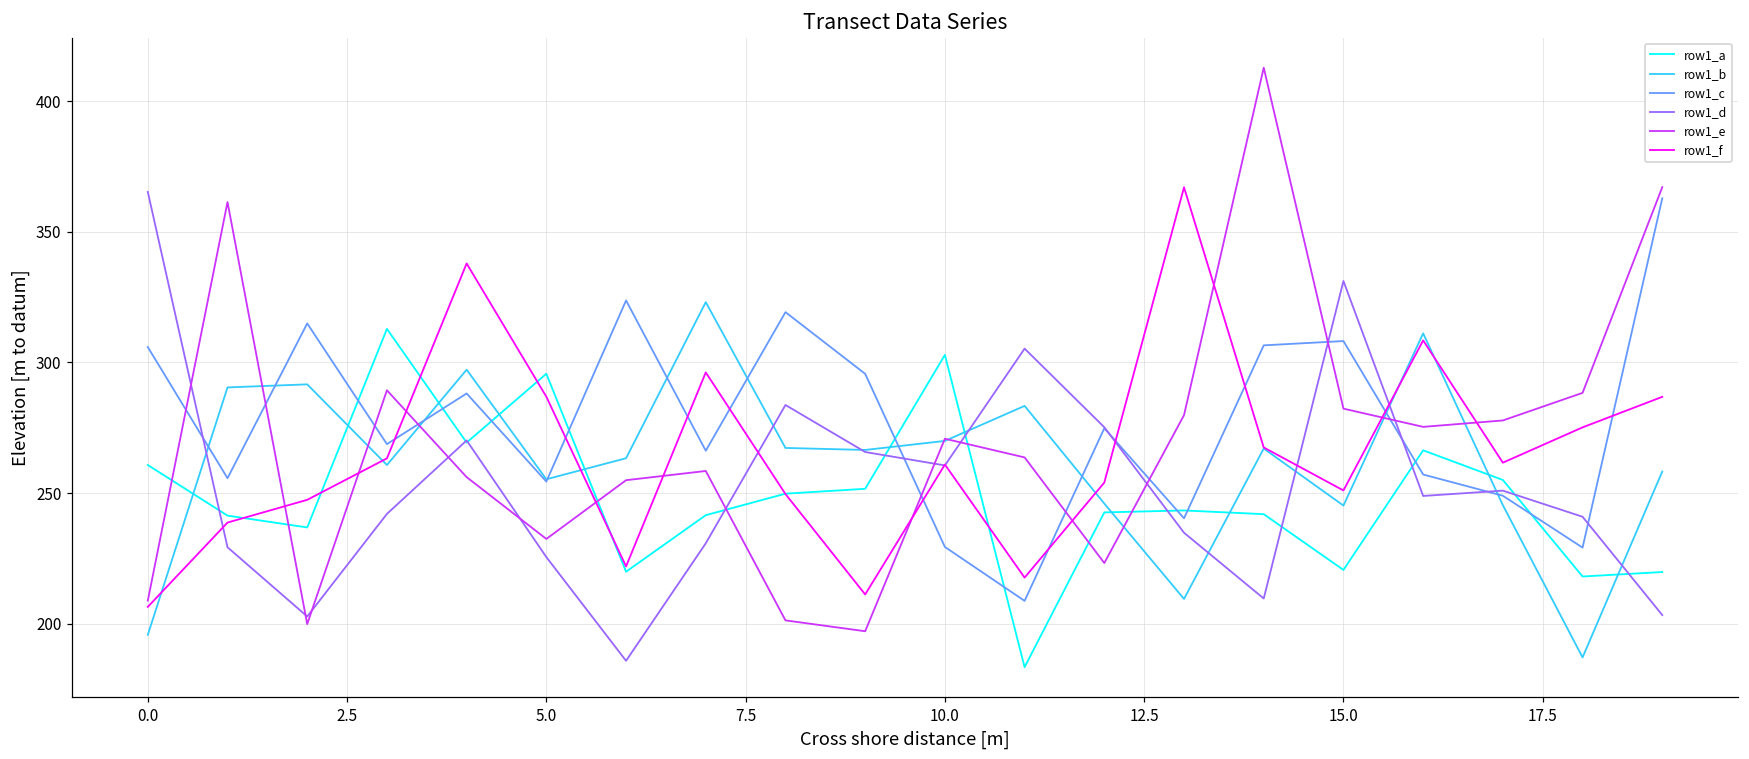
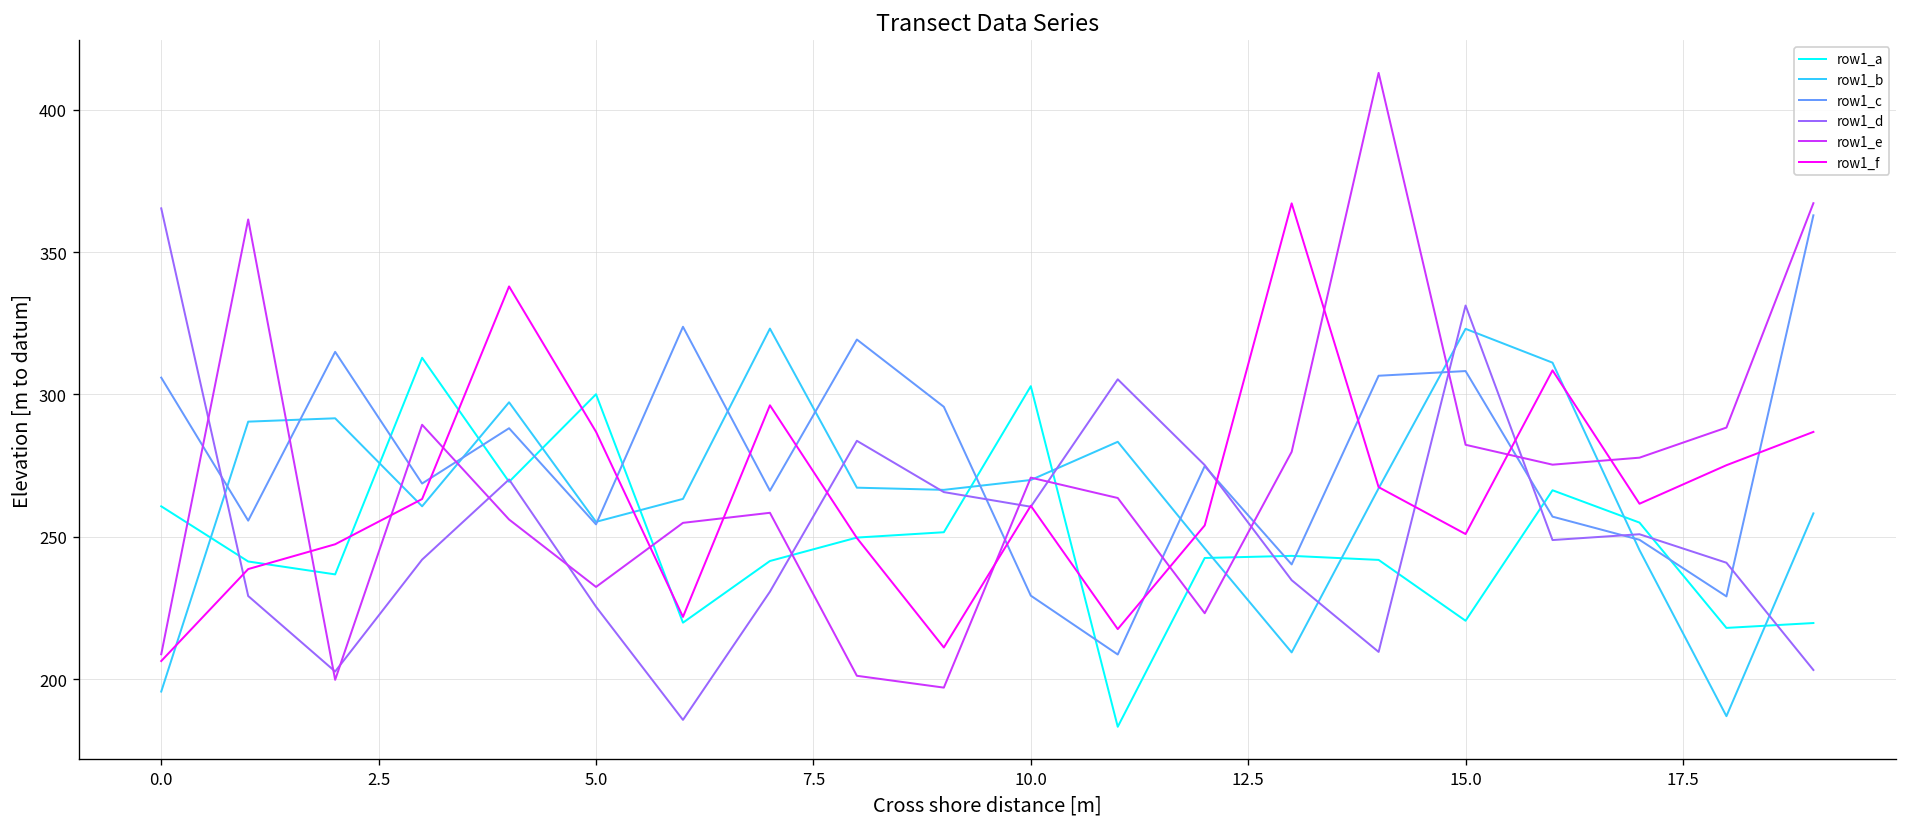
row1_a, 5.0: 296 -> 300
row1_b, 15.0: 245 -> 323
